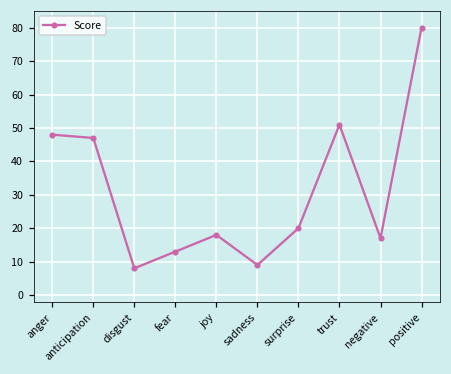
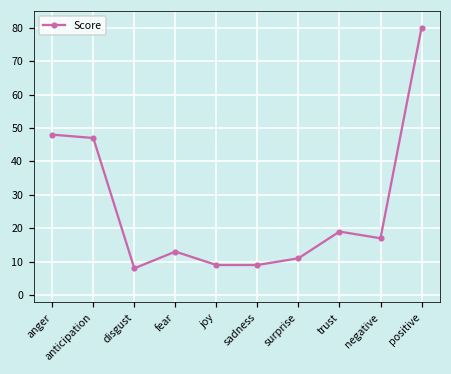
joy: 18 -> 9
surprise: 20 -> 11
trust: 51 -> 19
